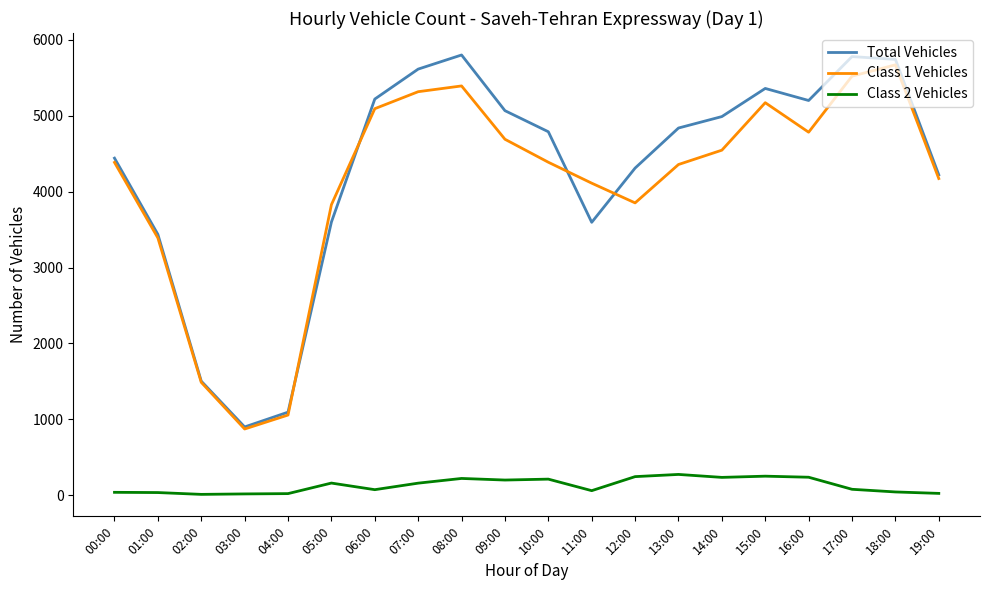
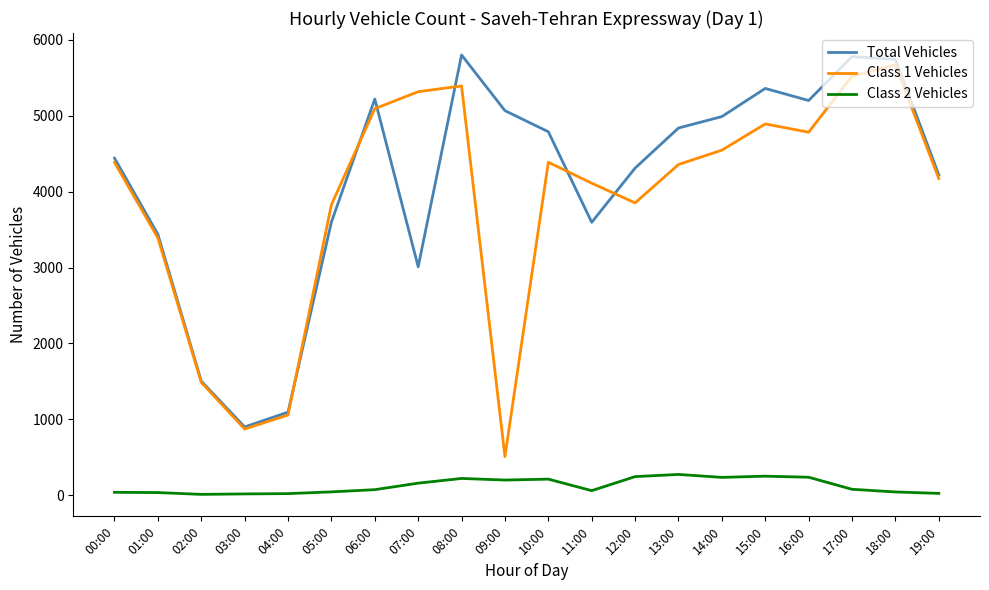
Class 2 Vehicles, 05:00: 200 -> 0
Total Vehicles, 07:00: 5600 -> 3000
Class 1 Vehicles, 09:00: 4700 -> 500
Class 1 Vehicles, 15:00: 5200 -> 4900
